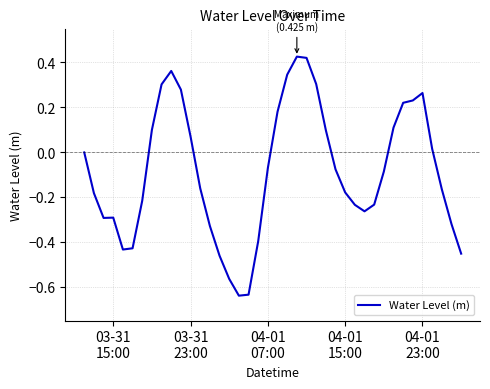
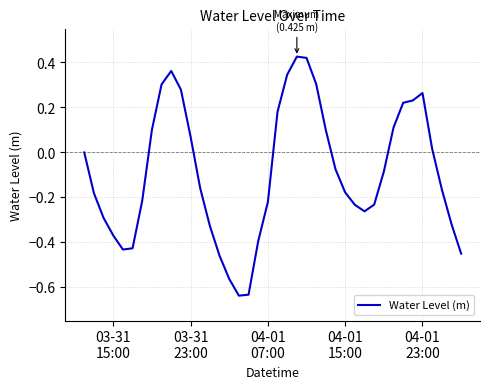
03-31 15:00: -0.29 -> -0.37
04-01 07:00: -0.07 -> -0.22
